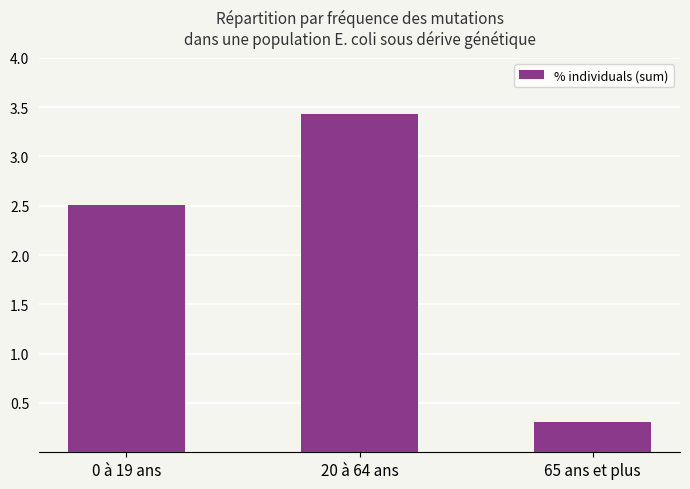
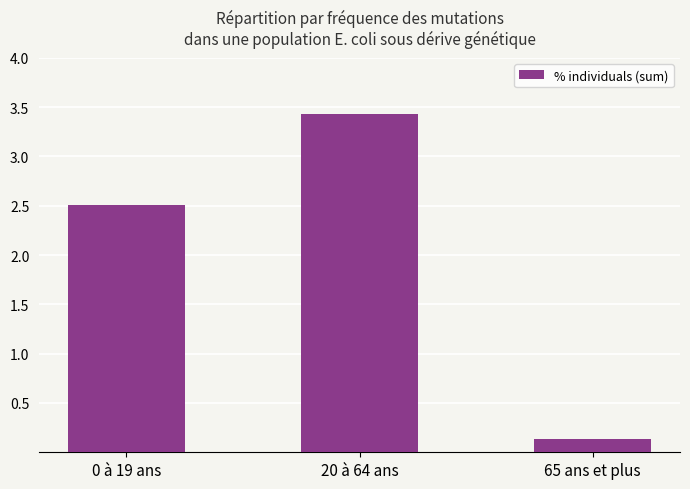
65 ans et plus: 0.3 -> 0.1
